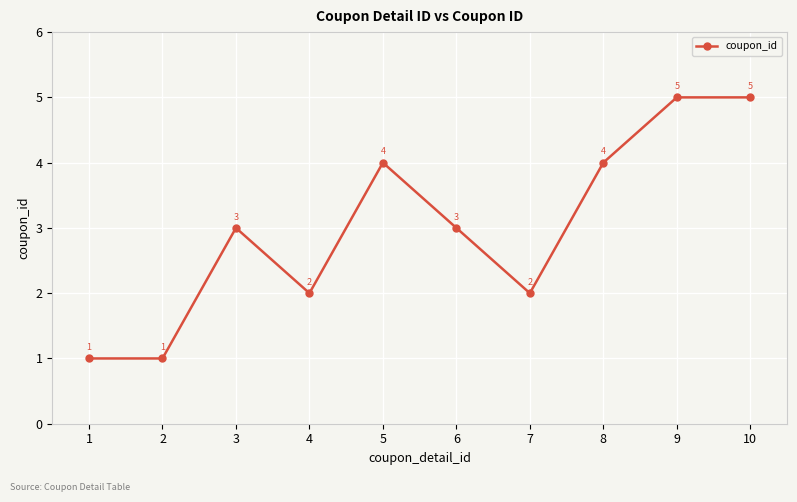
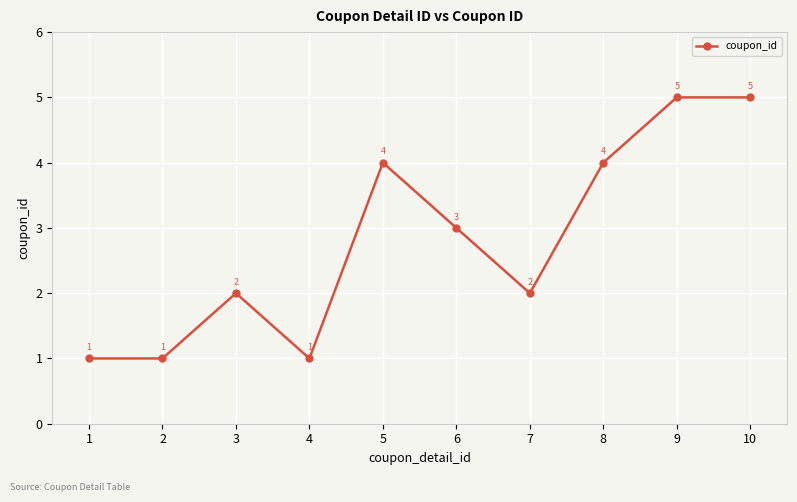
3: 3 -> 2
4: 2 -> 1
